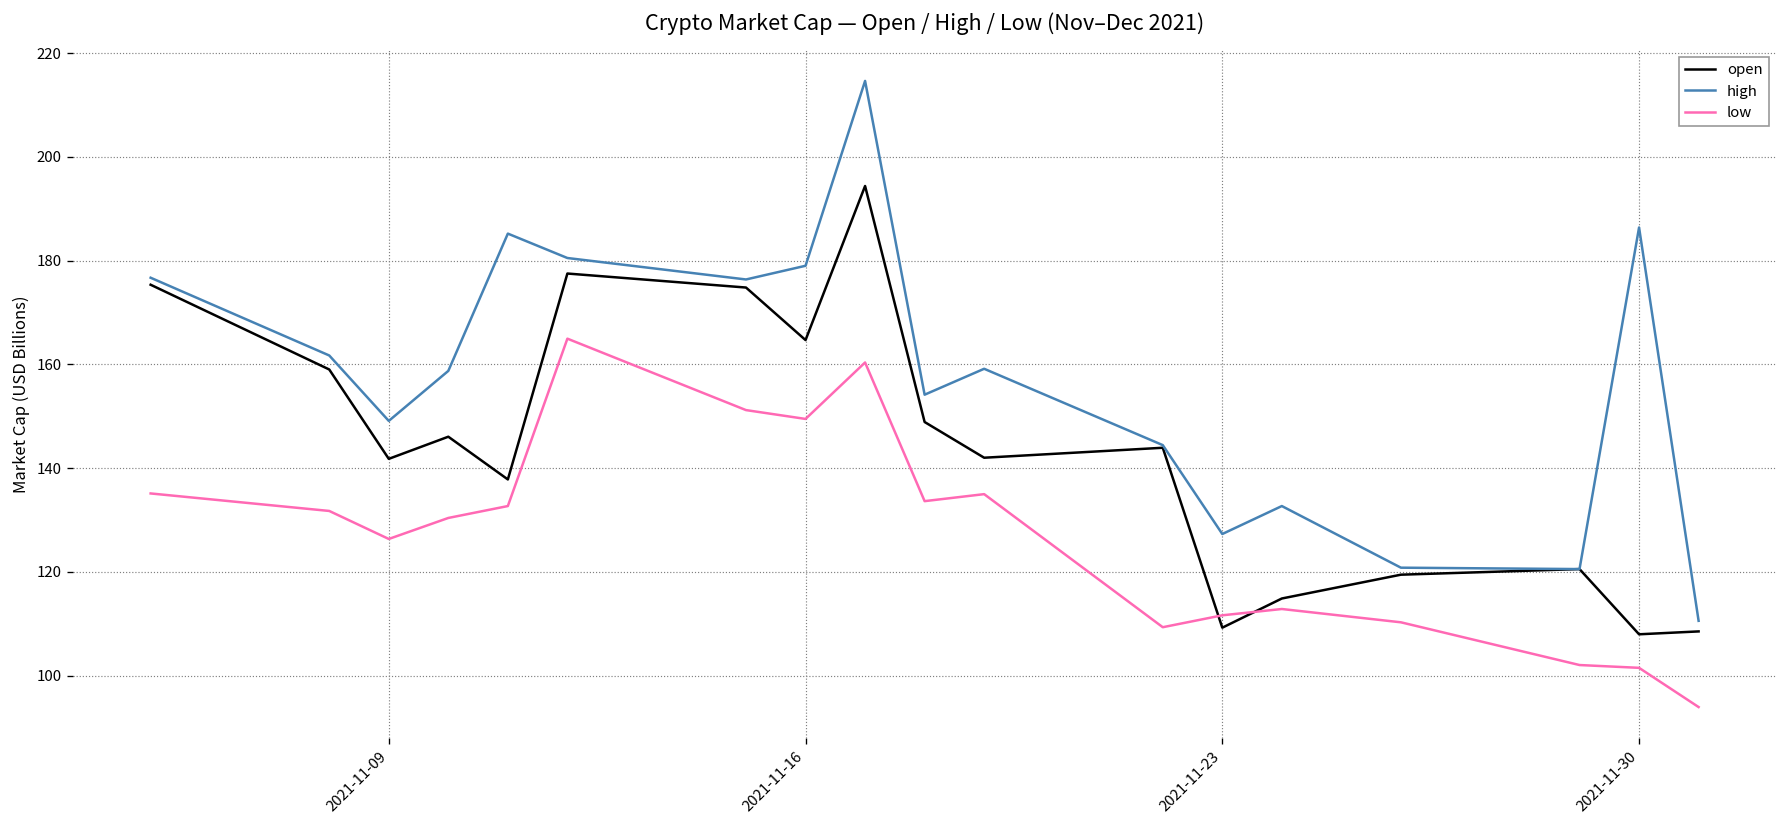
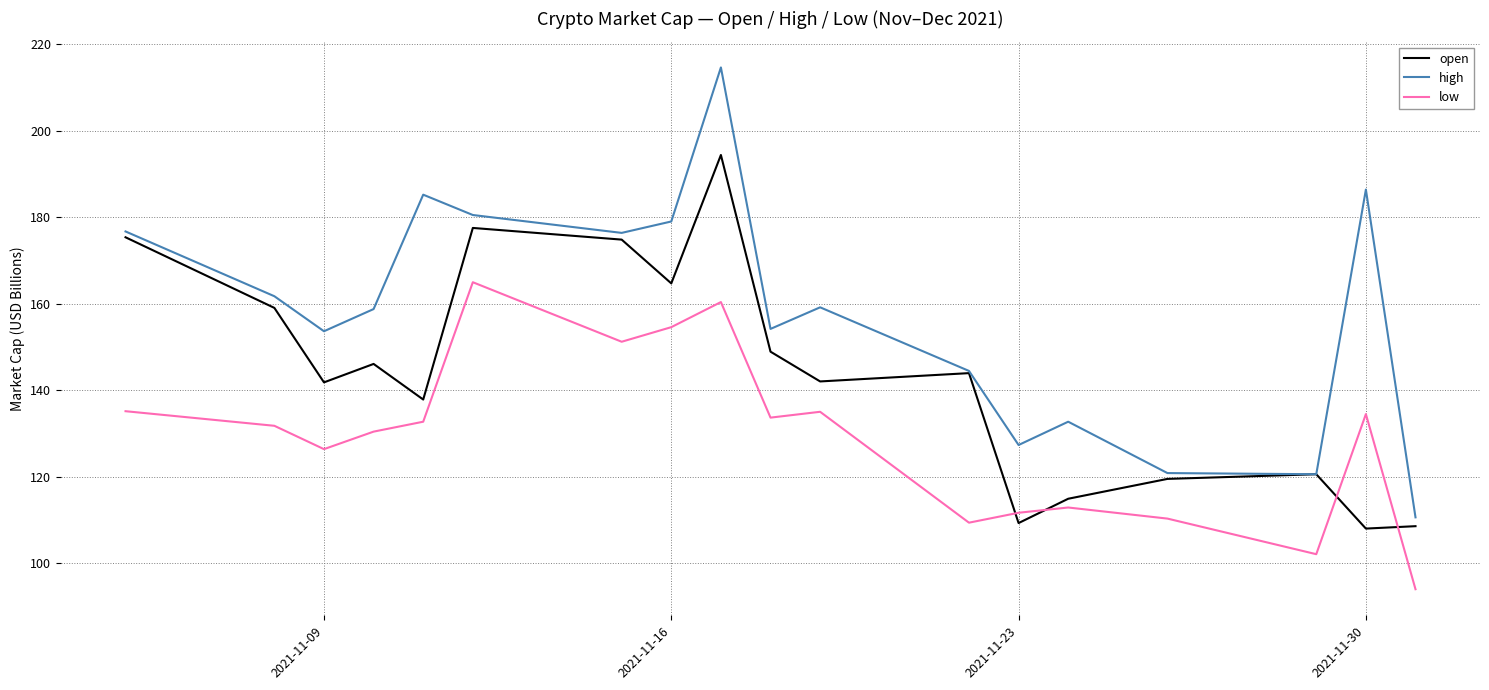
high, 2021-11-09: 149 -> 154
low, 2021-11-16: 149 -> 155
low, 2021-11-30: 102 -> 134
